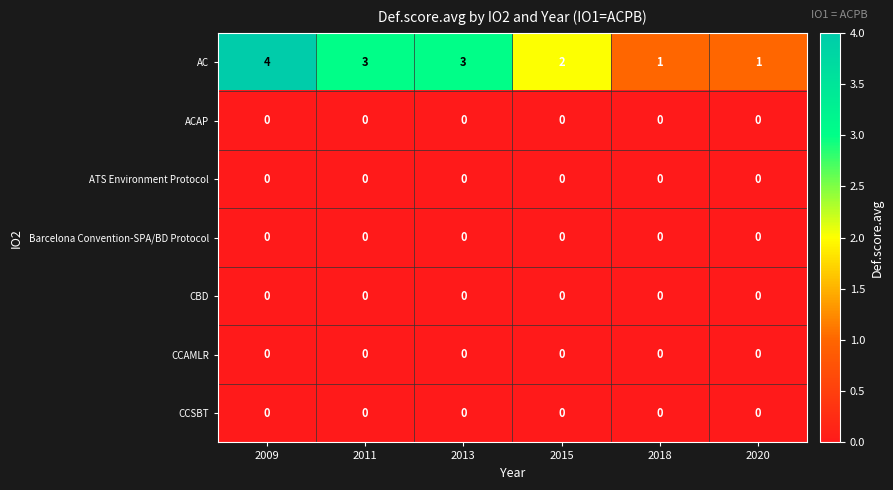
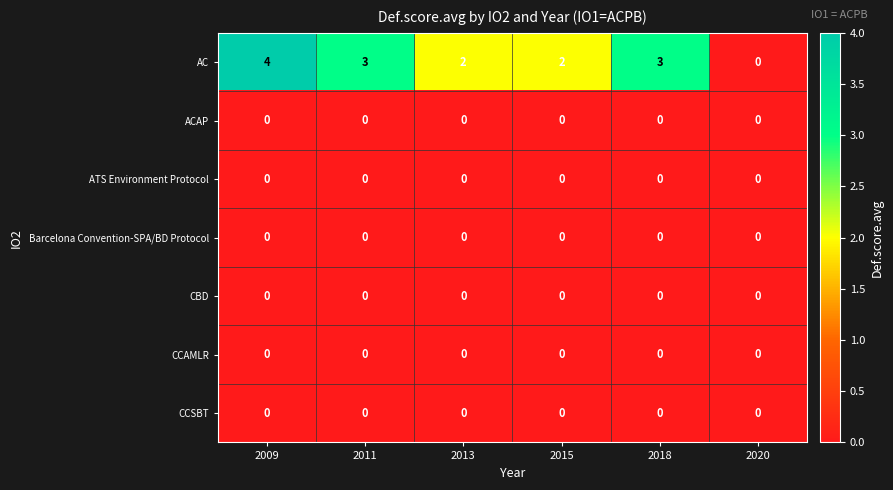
AC, 2013: 3 -> 2
AC, 2018: 1 -> 3
AC, 2020: 1 -> 0
